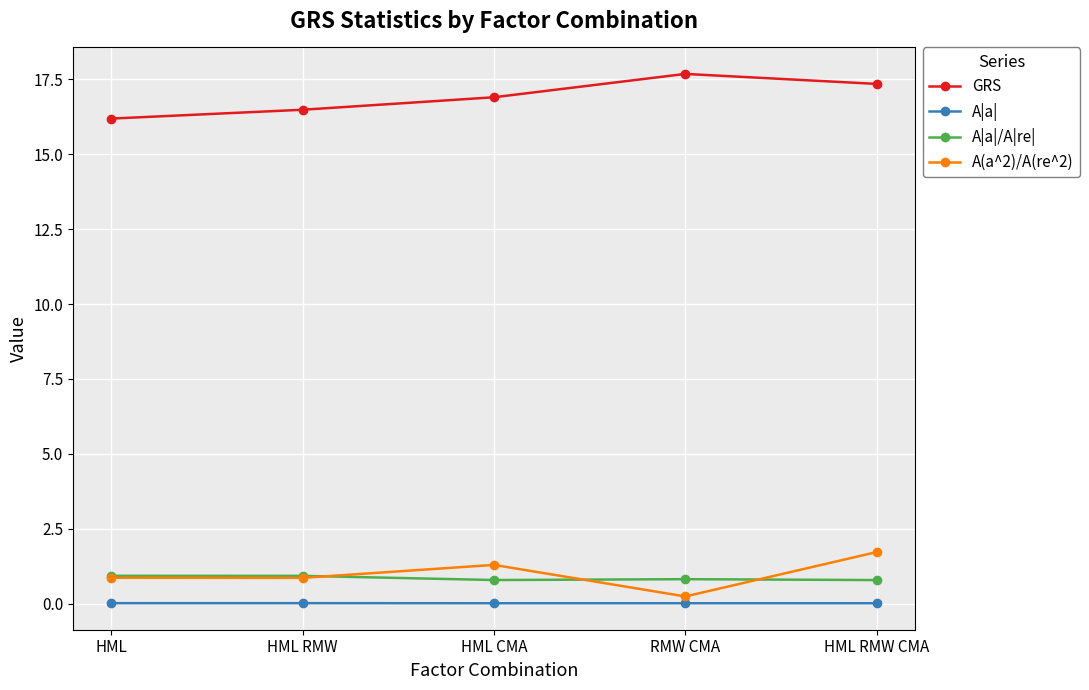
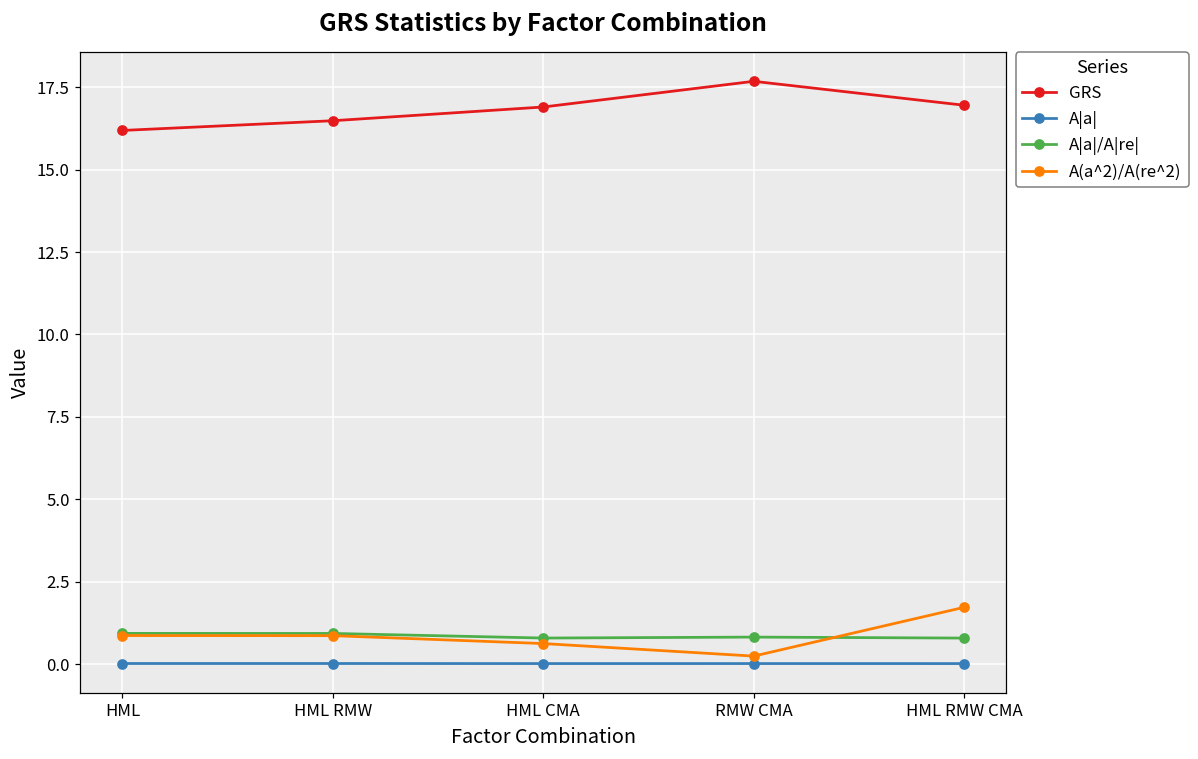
A(a^2)/A(re^2), HML CMA: 1.3 -> 0.6
GRS, HML RMW CMA: 17.3 -> 17.0
